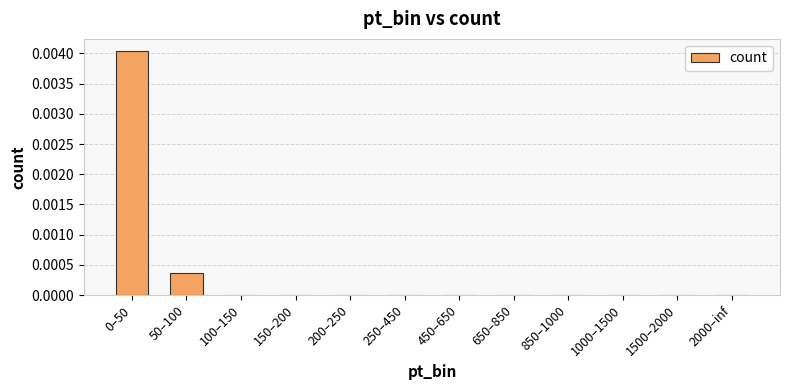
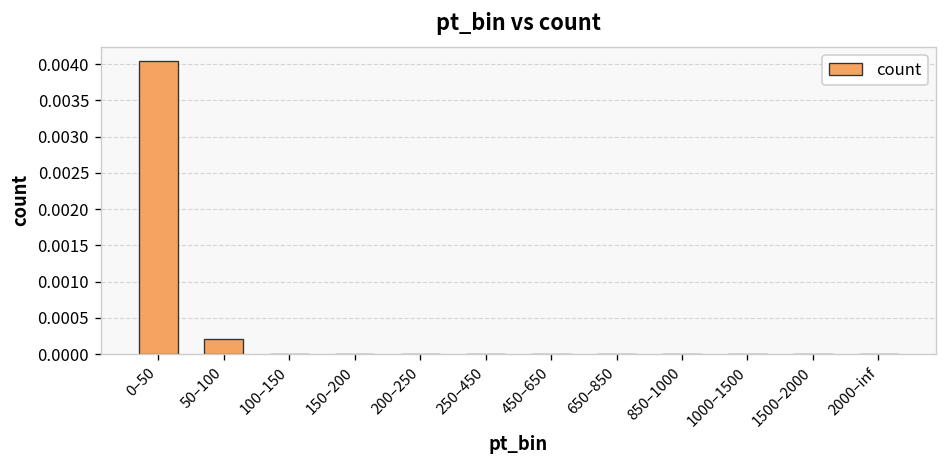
50–100: 0.0004 -> 0.0002
